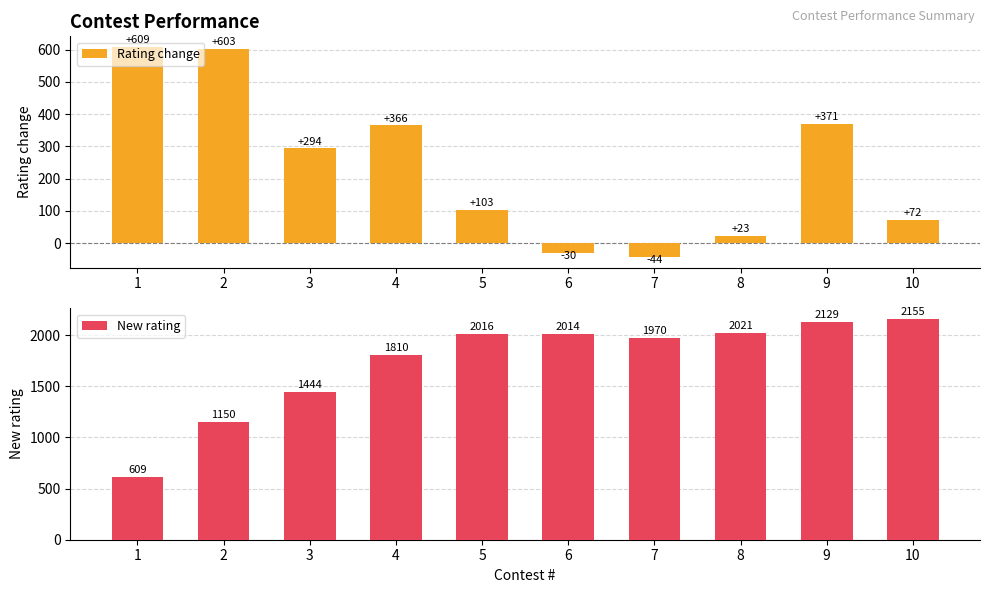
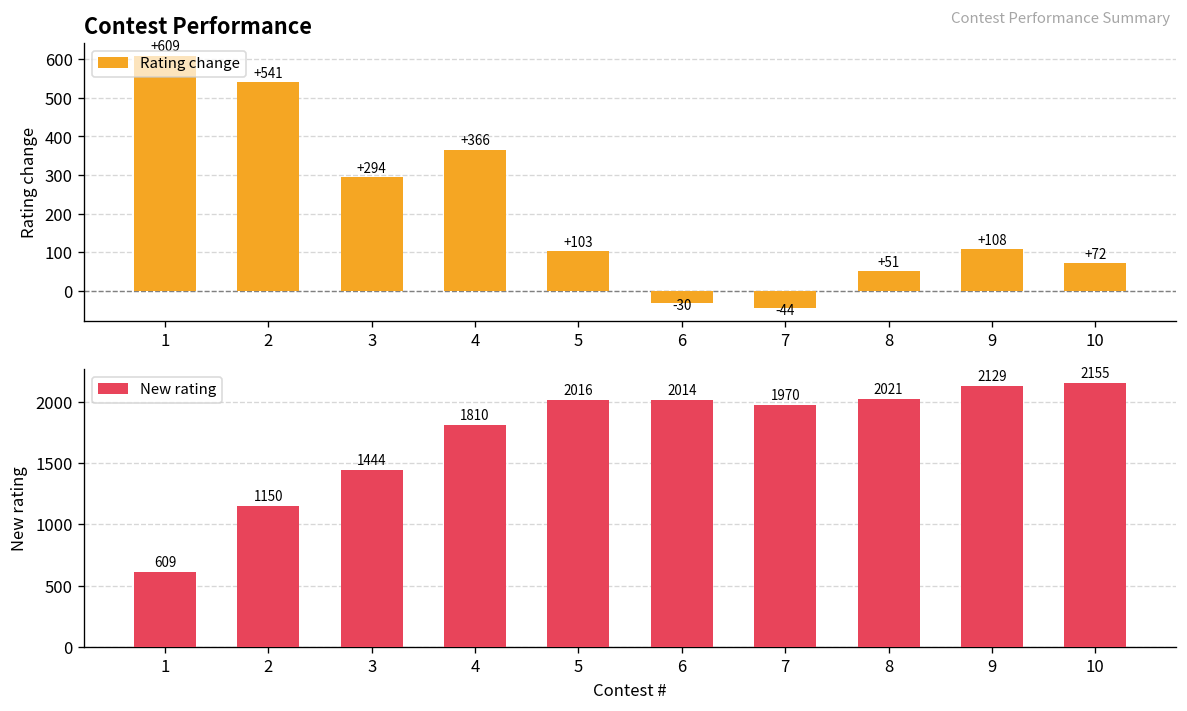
Contest Performance, 2: +603 -> +541
Contest Performance, 8: +23 -> +51
Contest Performance, 9: +371 -> +108
